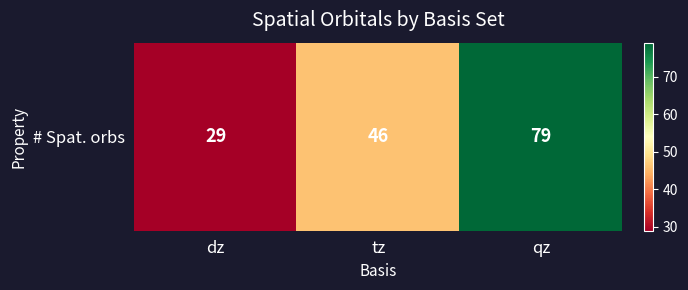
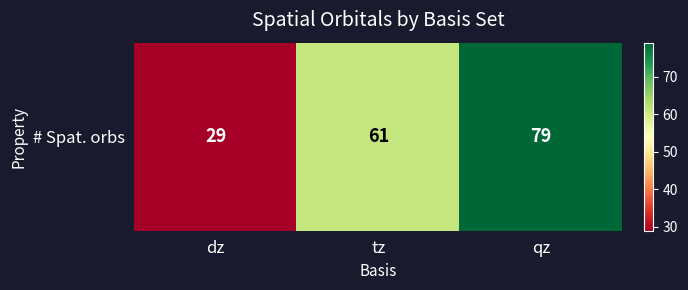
# Spat. orbs, tz: 46 -> 61
